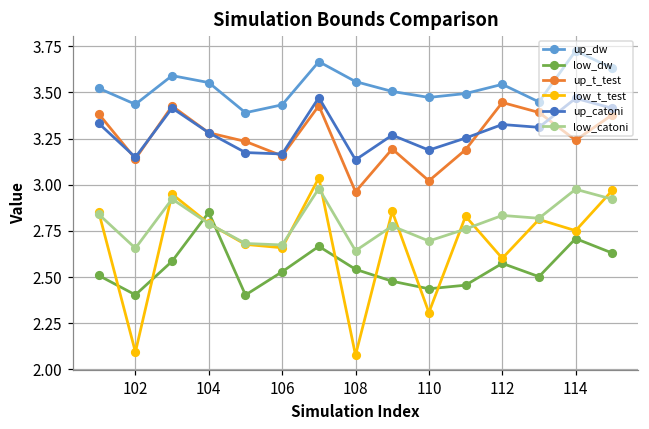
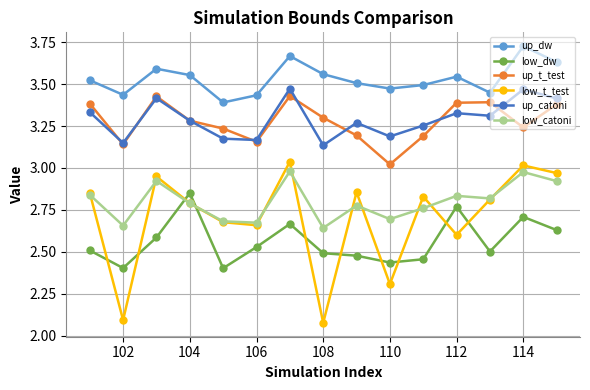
low_dw, 108: 2.54 -> 2.49
up_t_test, 108: 2.96 -> 3.30
low_dw, 112: 2.57 -> 2.77
up_t_test, 112: 3.45 -> 3.39
low_t_test, 114: 2.75 -> 3.02
